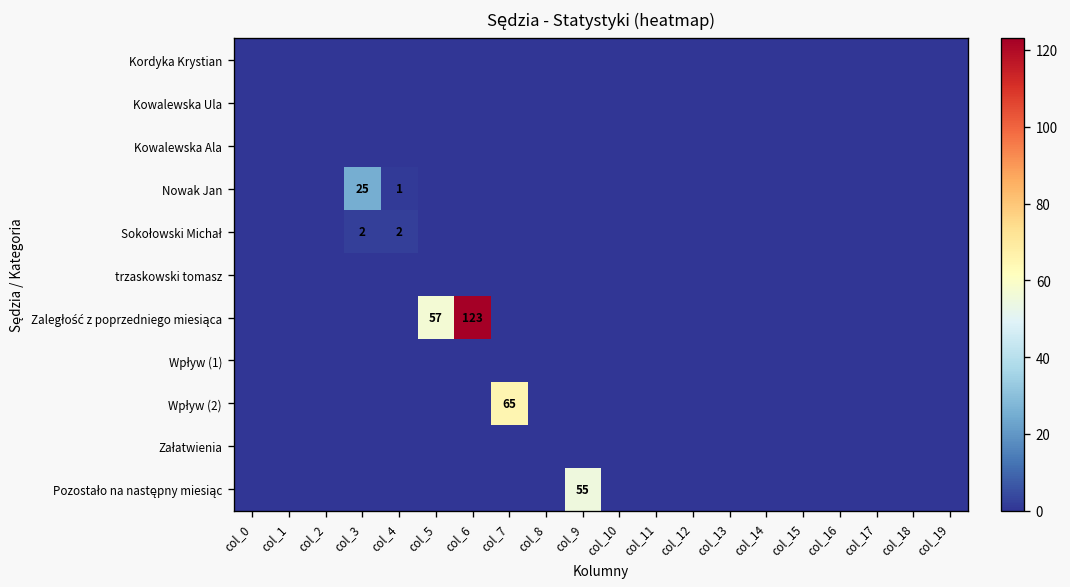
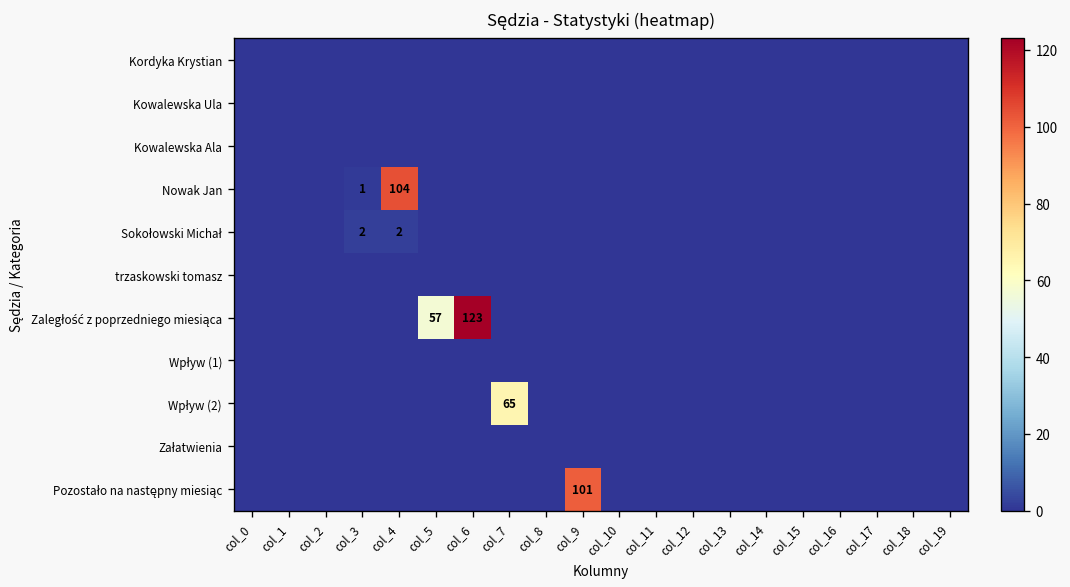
Nowak Jan, col_3: 25 -> 1
Nowak Jan, col_4: 1 -> 104
Pozostało na następny miesiąc, col_9: 55 -> 101
